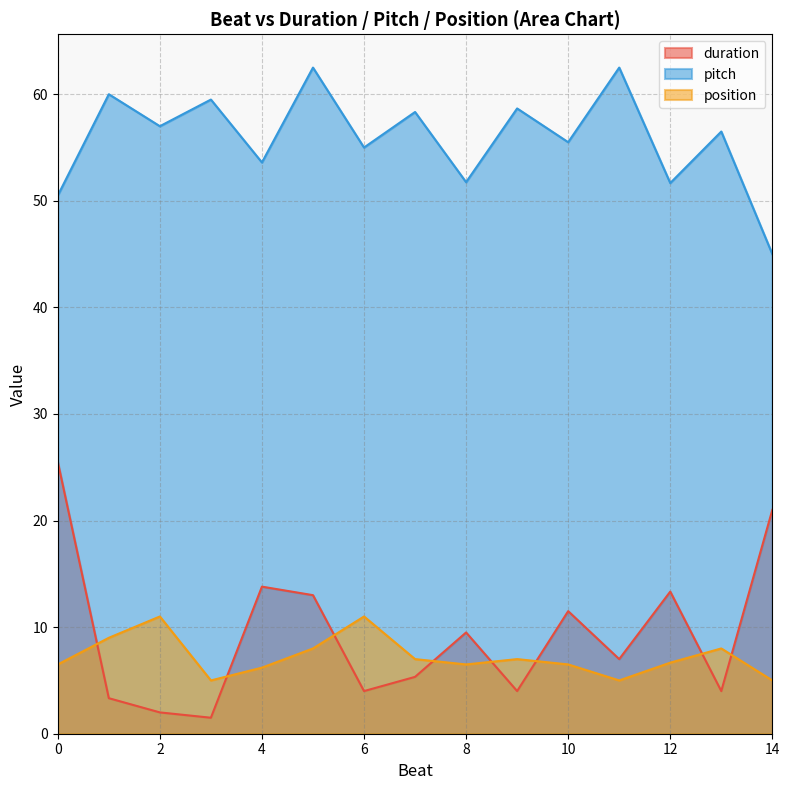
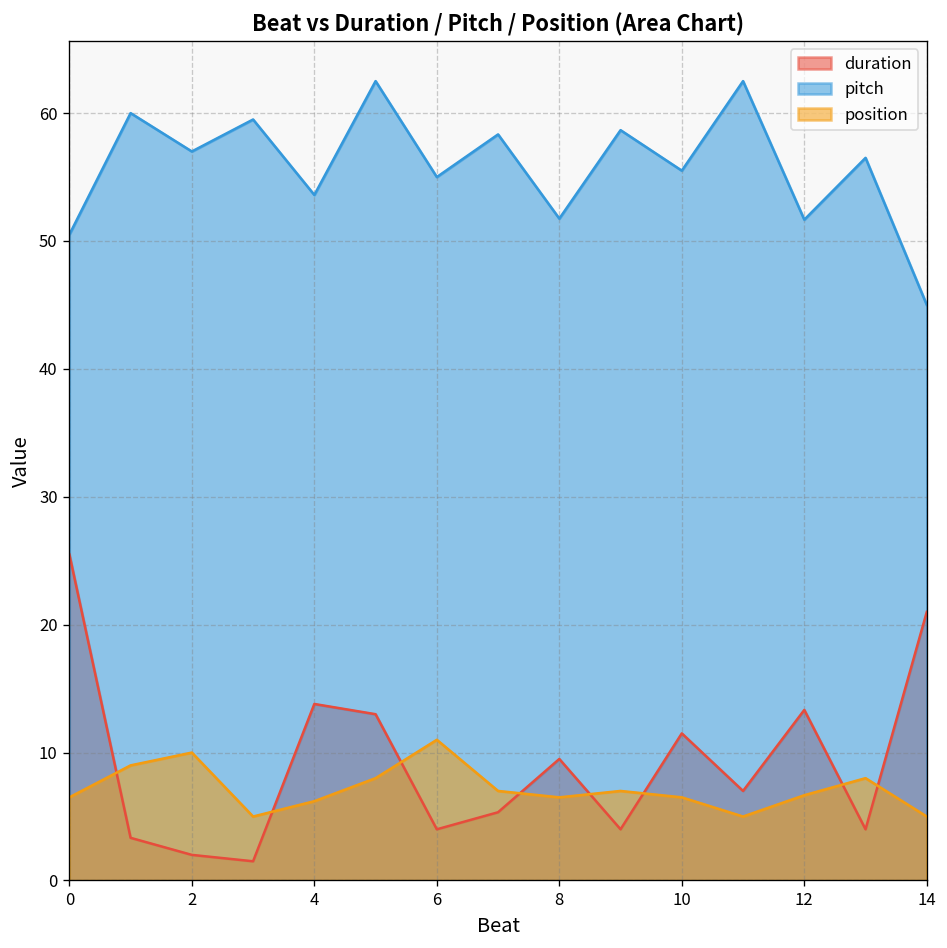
position, 2: 11 -> 10
